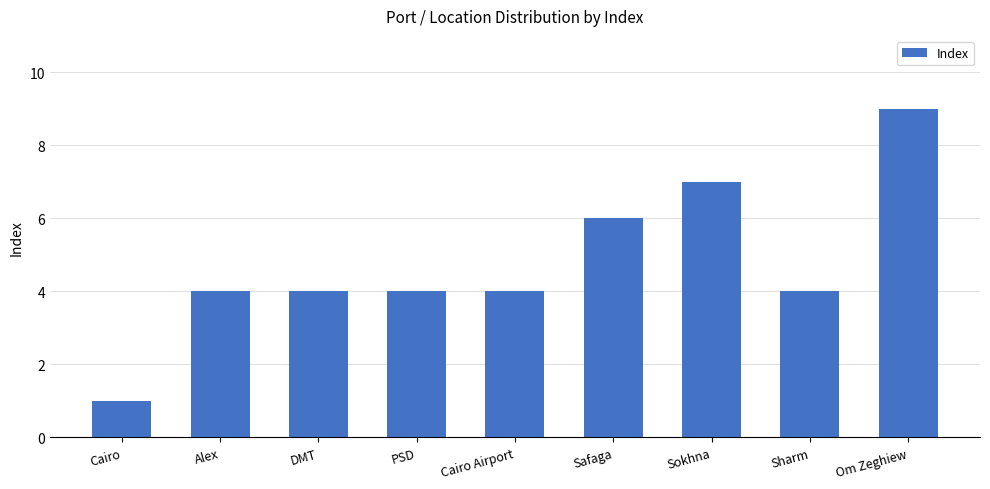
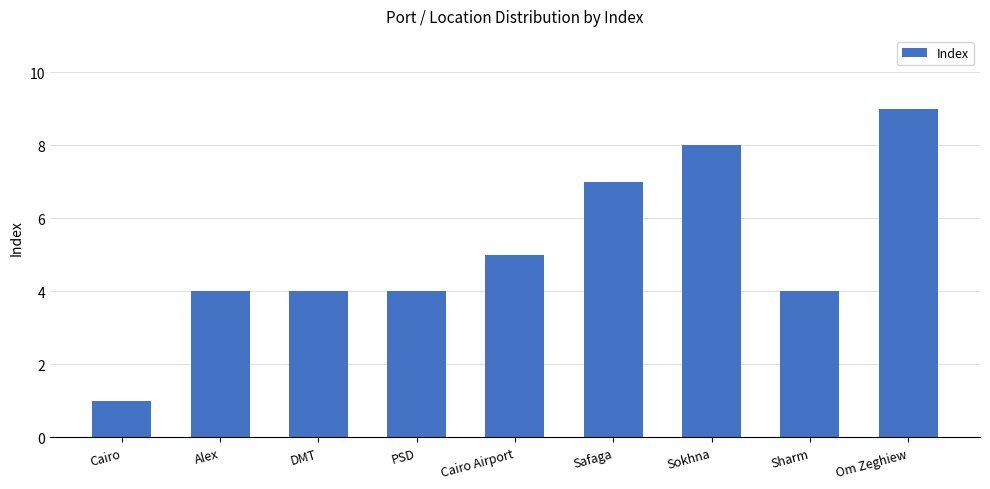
Cairo Airport: 4 -> 5
Safaga: 6 -> 7
Sokhna: 7 -> 8
